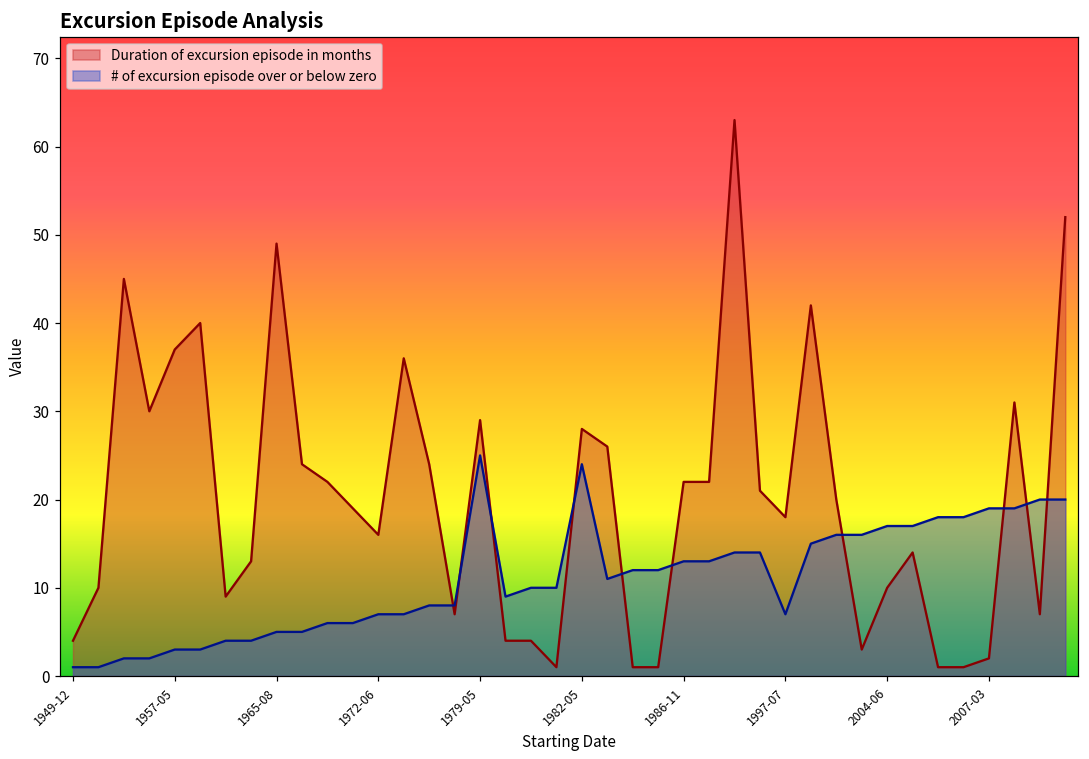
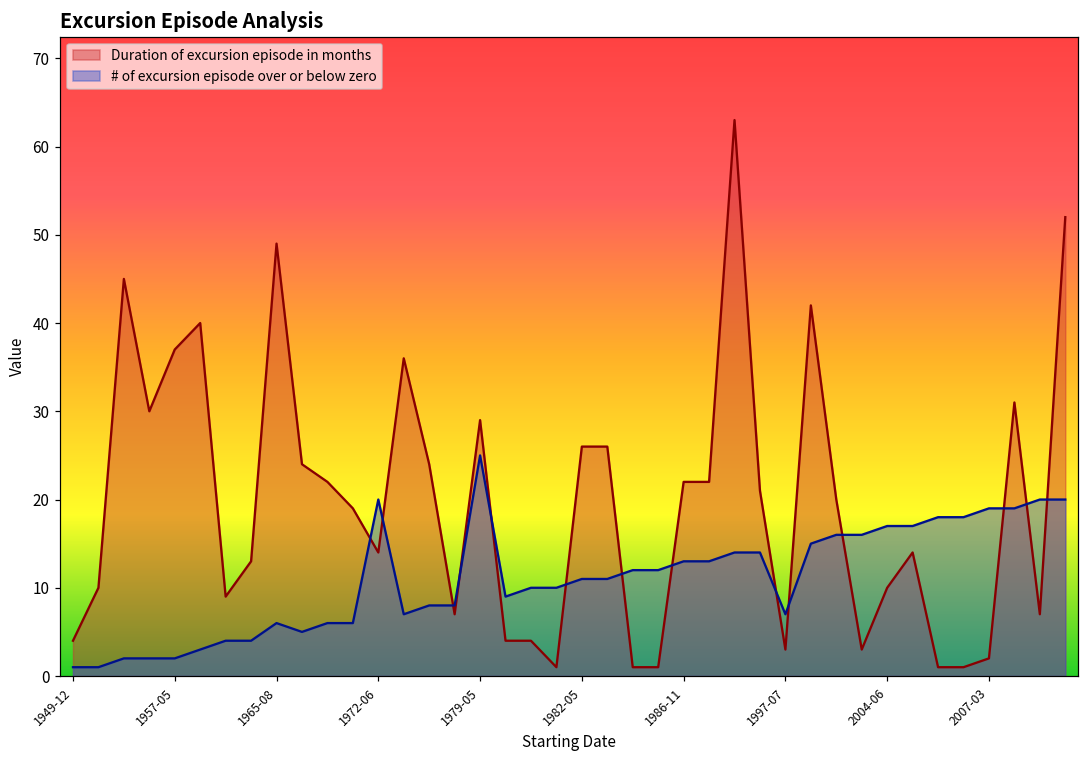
# of excursion episode over or below zero, 1957-05: 3 -> 2
# of excursion episode over or below zero, 1965-08: 5 -> 6
Duration of excursion episode in months, 1972-06: 16 -> 14
# of excursion episode over or below zero, 1972-06: 7 -> 20
Duration of excursion episode in months, 1982-05: 28 -> 26
# of excursion episode over or below zero, 1982-05: 24 -> 11
Duration of excursion episode in months, 1997-07: 18 -> 3
